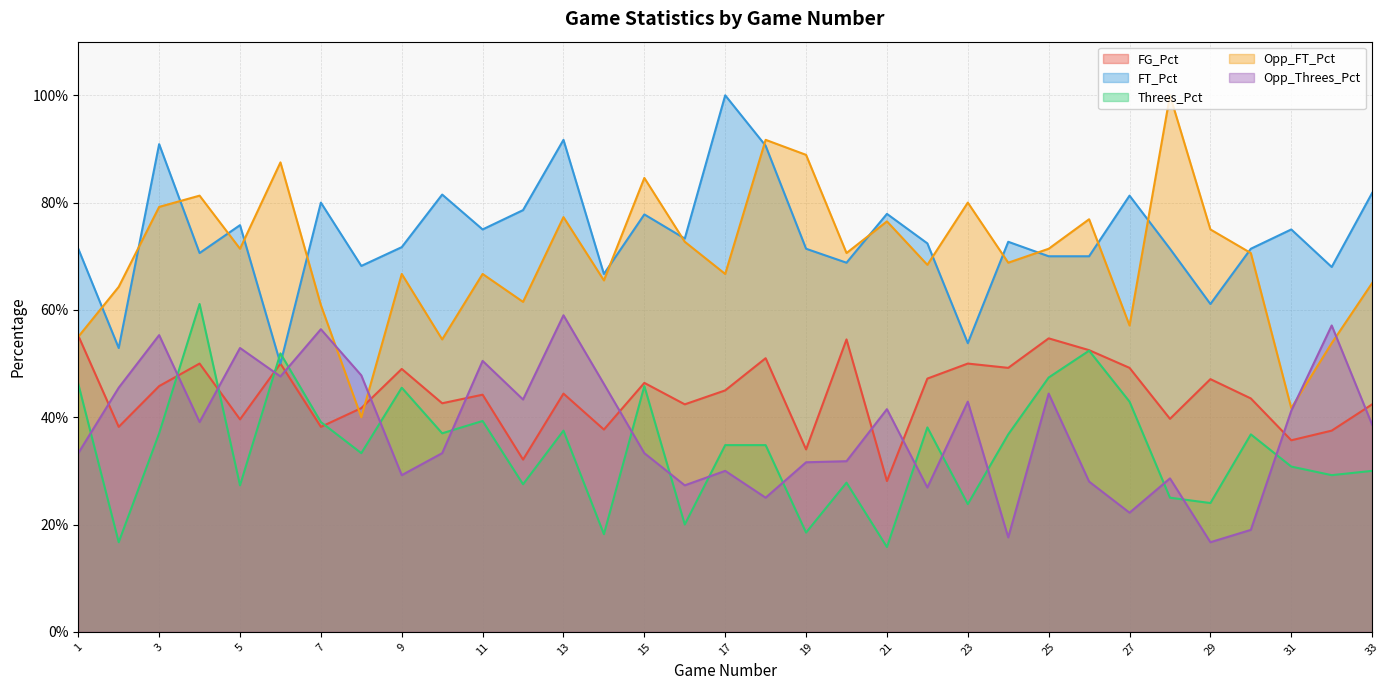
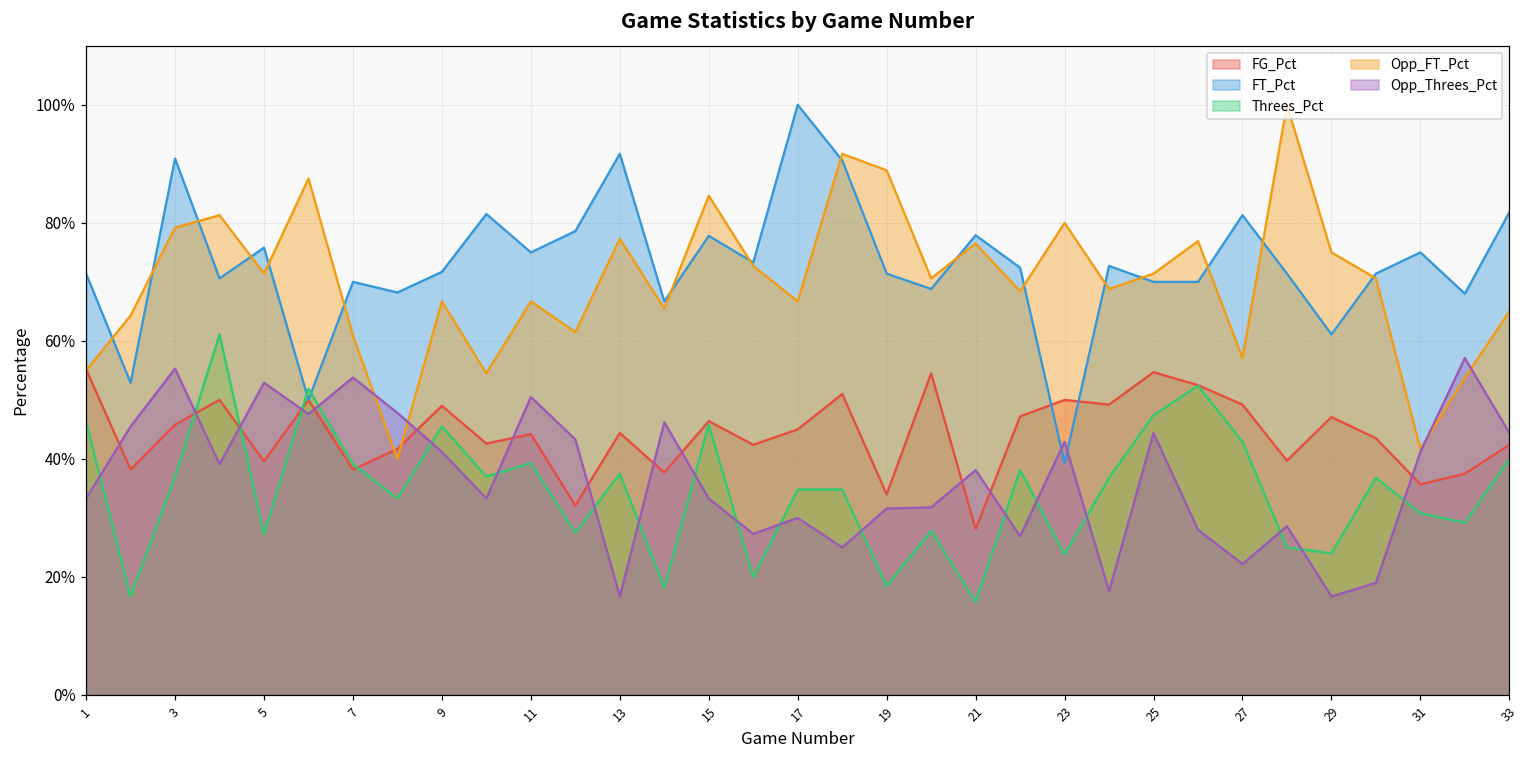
FT_Pct, 7: 80% -> 70%
Opp_Threes_Pct, 7: 56% -> 54%
Opp_Threes_Pct, 9: 29% -> 41%
Opp_Threes_Pct, 13: 59% -> 17%
Opp_Threes_Pct, 21: 42% -> 38%
FT_Pct, 23: 54% -> 39%
Threes_Pct, 33: 30% -> 40%
Opp_Threes_Pct, 33: 39% -> 44%
